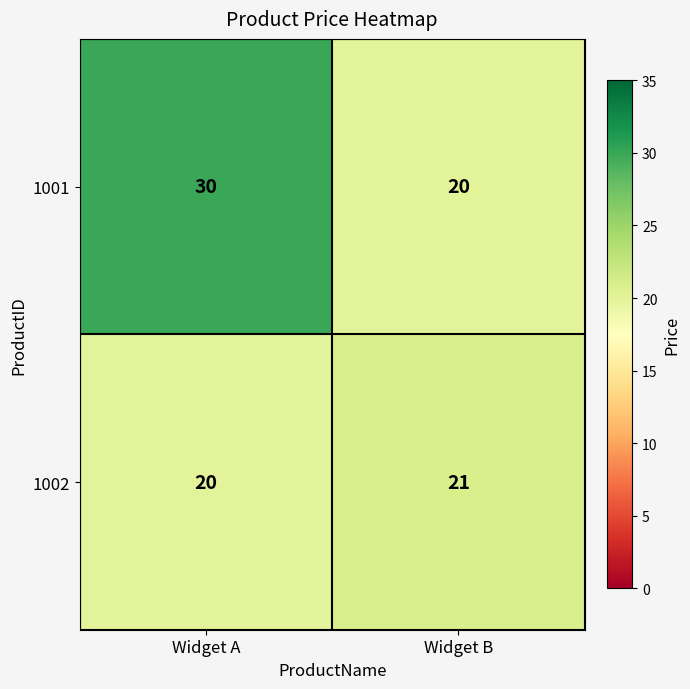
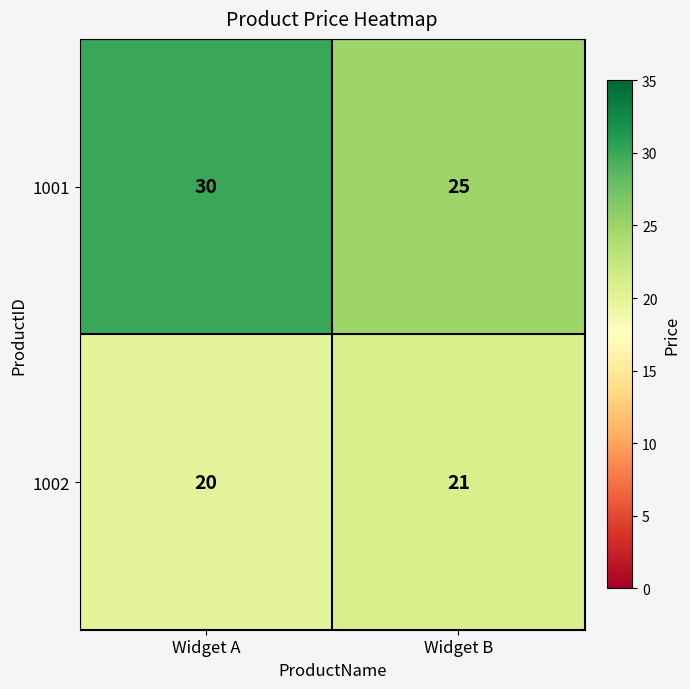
1001, Widget B: 20 -> 25
